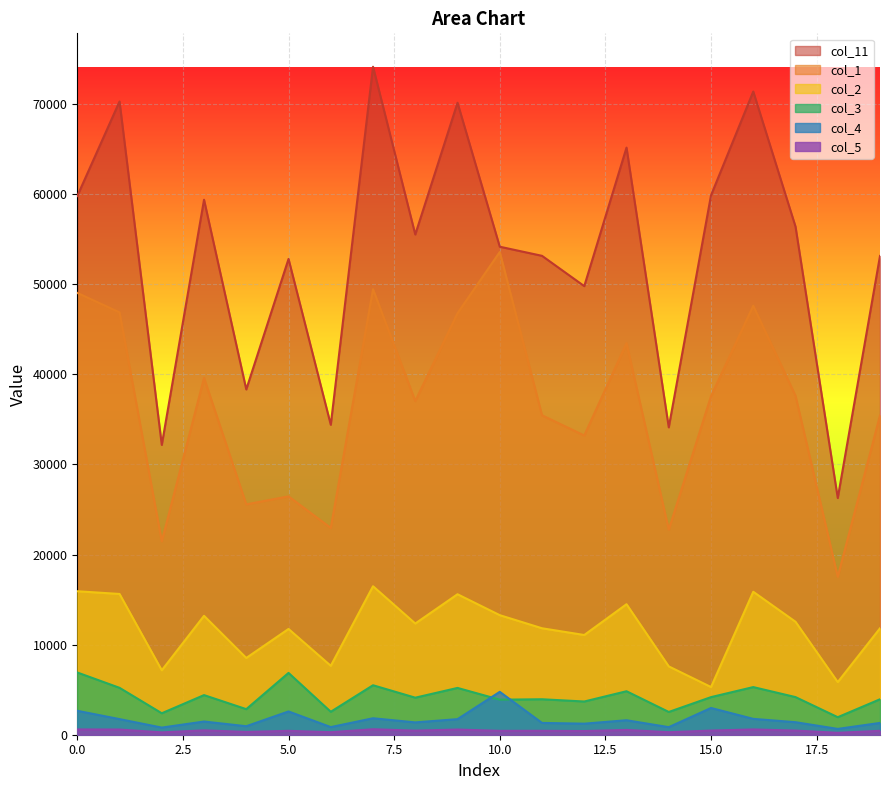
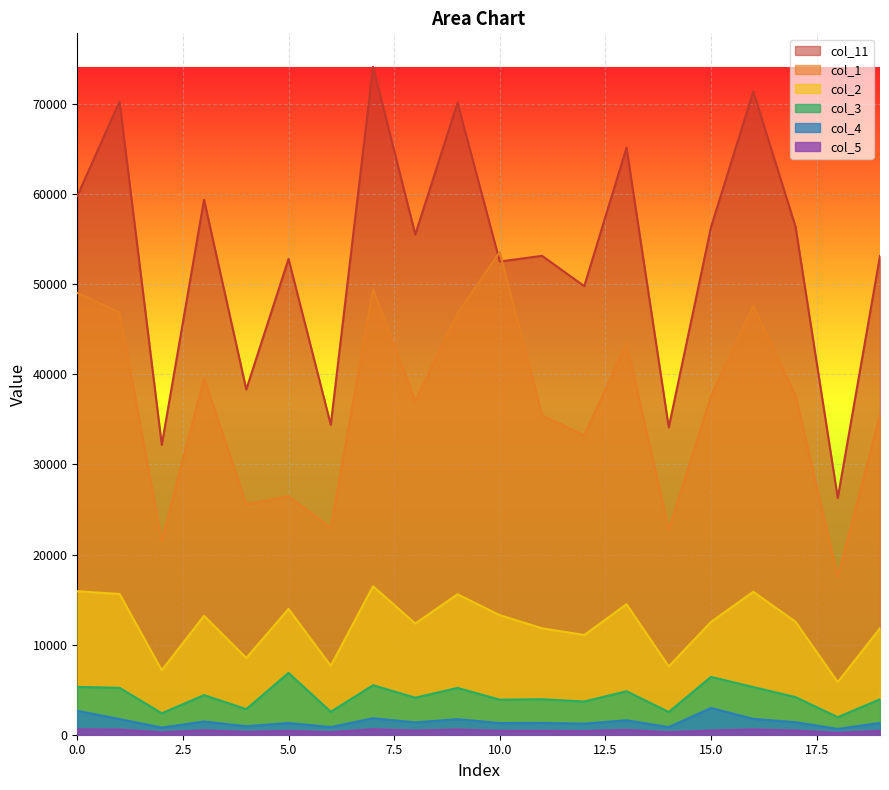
col_3, 0.0: 7000 -> 5000
col_2, 5.0: 12000 -> 14000
col_4, 5.0: 3000 -> 1000
col_11, 10.0: 54000 -> 53000
col_4, 10.0: 5000 -> 1000
col_11, 15.0: 60000 -> 56000
col_2, 15.0: 5000 -> 13000
col_3, 15.0: 4000 -> 6000
